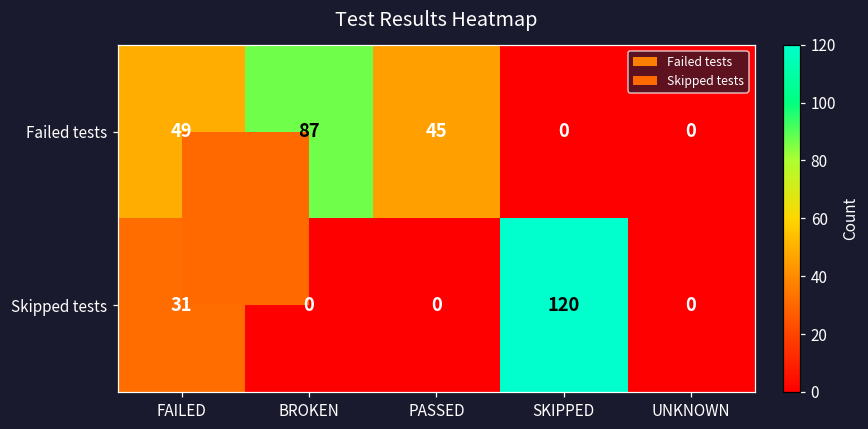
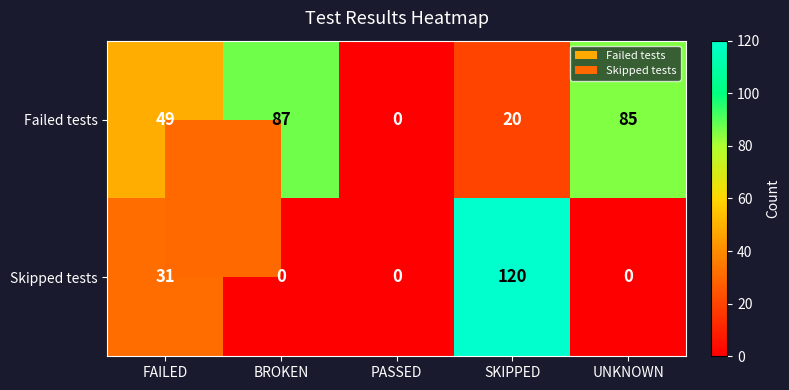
Failed tests, PASSED: 45 -> 0
Failed tests, SKIPPED: 0 -> 20
Failed tests, UNKNOWN: 0 -> 85
